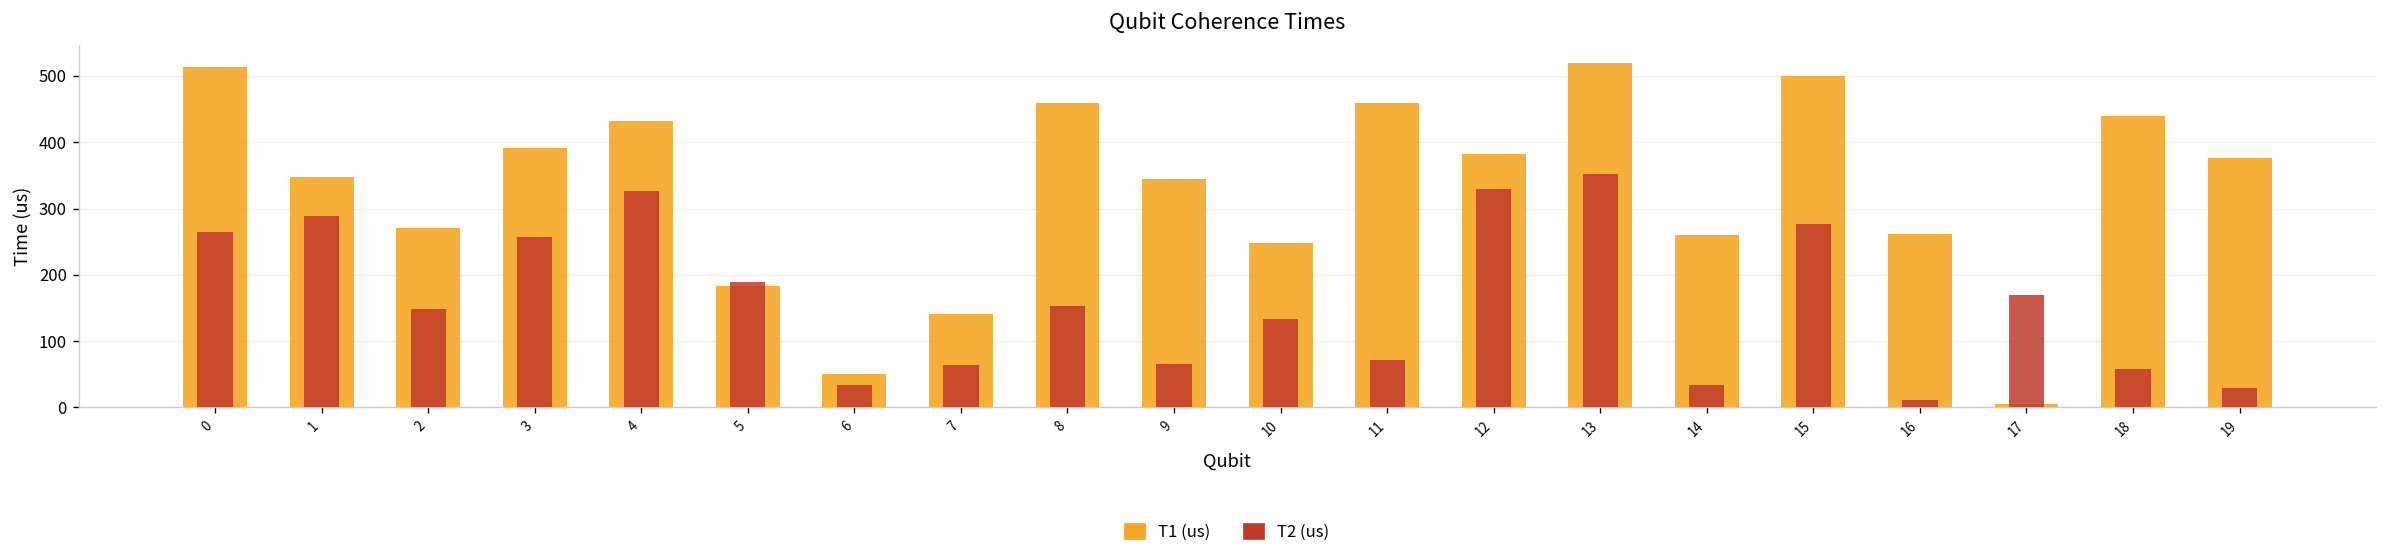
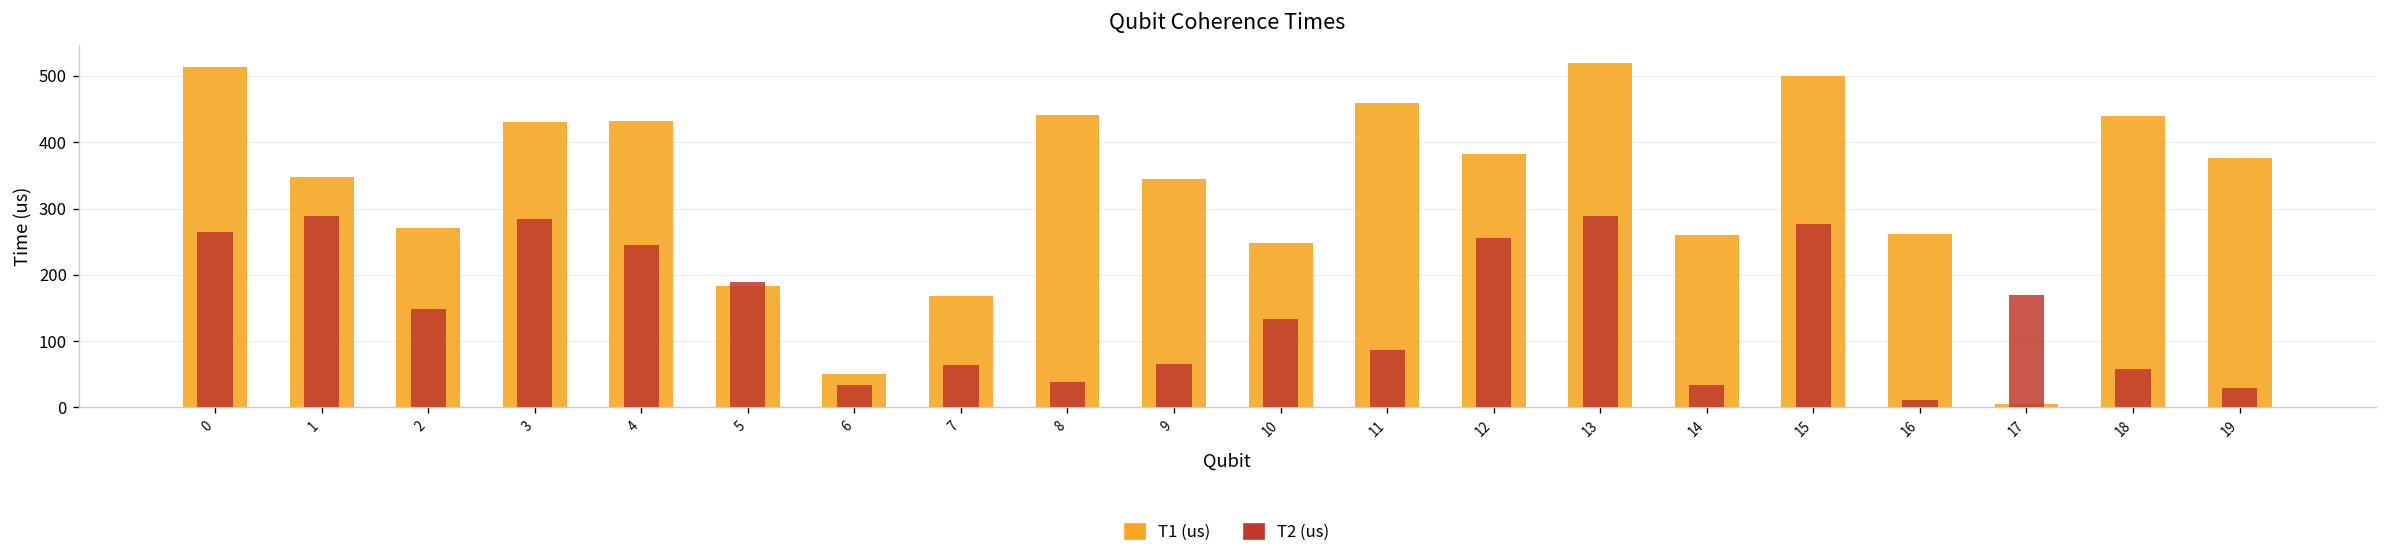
T1 (us), 3: 390 -> 430
T2 (us), 3: 260 -> 280
T2 (us), 4: 330 -> 250
T1 (us), 7: 140 -> 170
T1 (us), 8: 460 -> 440
T2 (us), 8: 150 -> 40
T2 (us), 11: 70 -> 90
T2 (us), 12: 330 -> 260
T2 (us), 13: 350 -> 290
